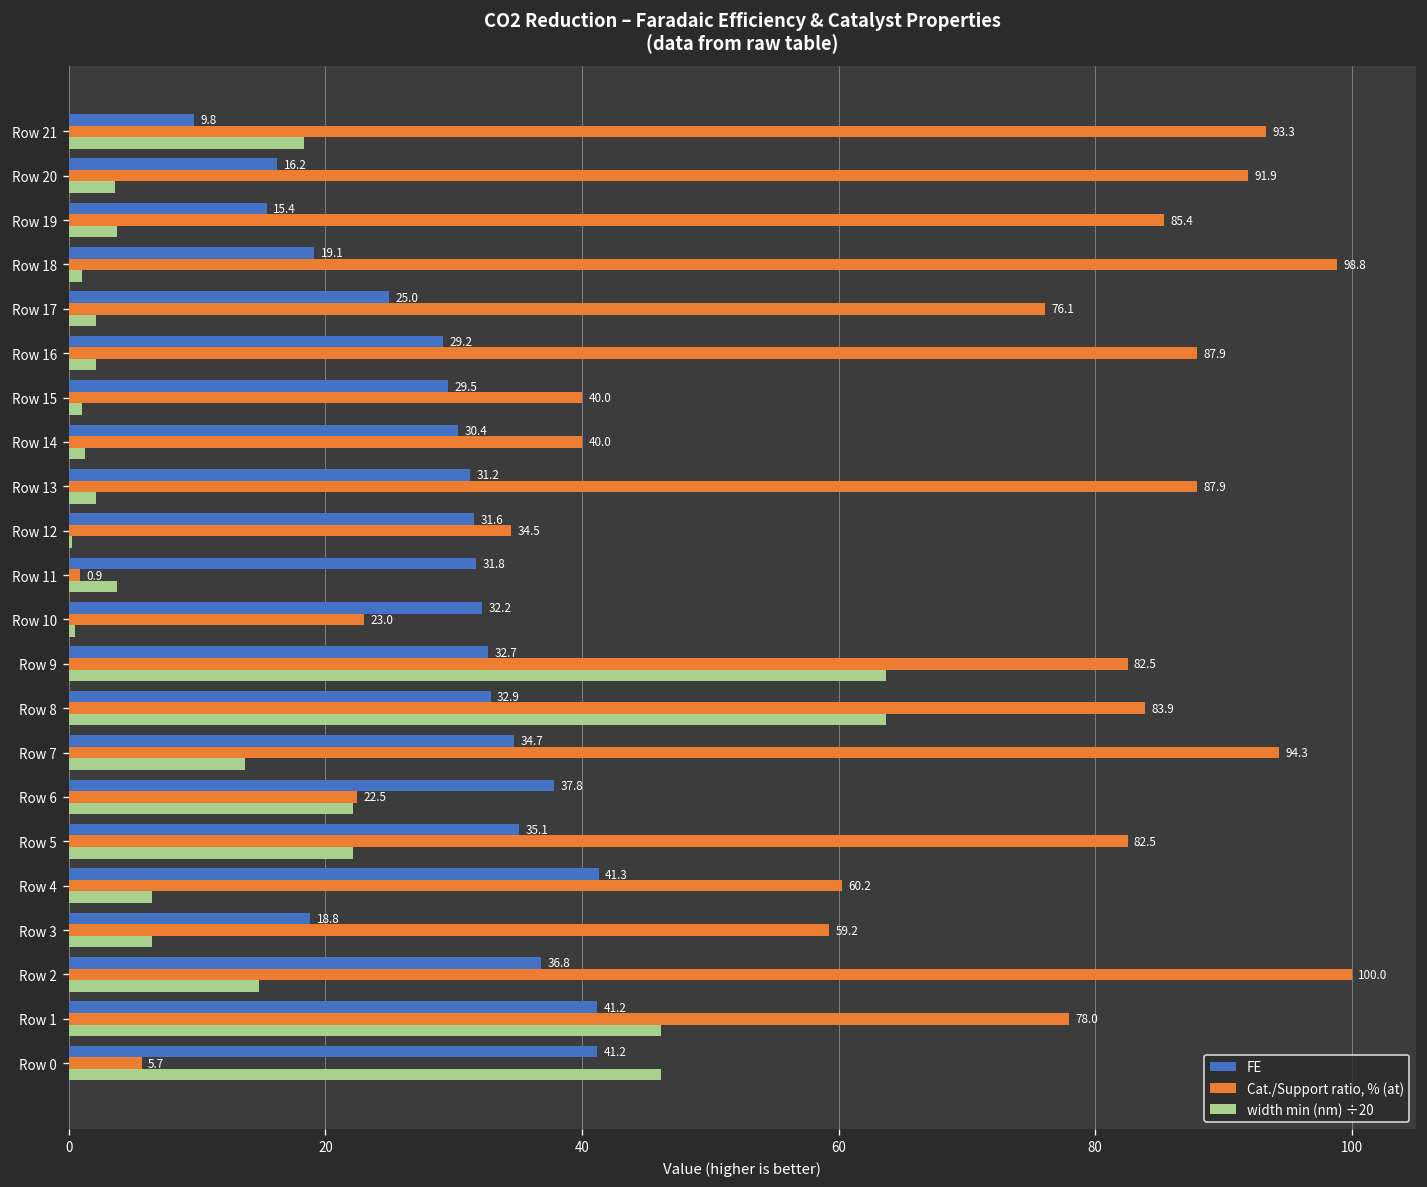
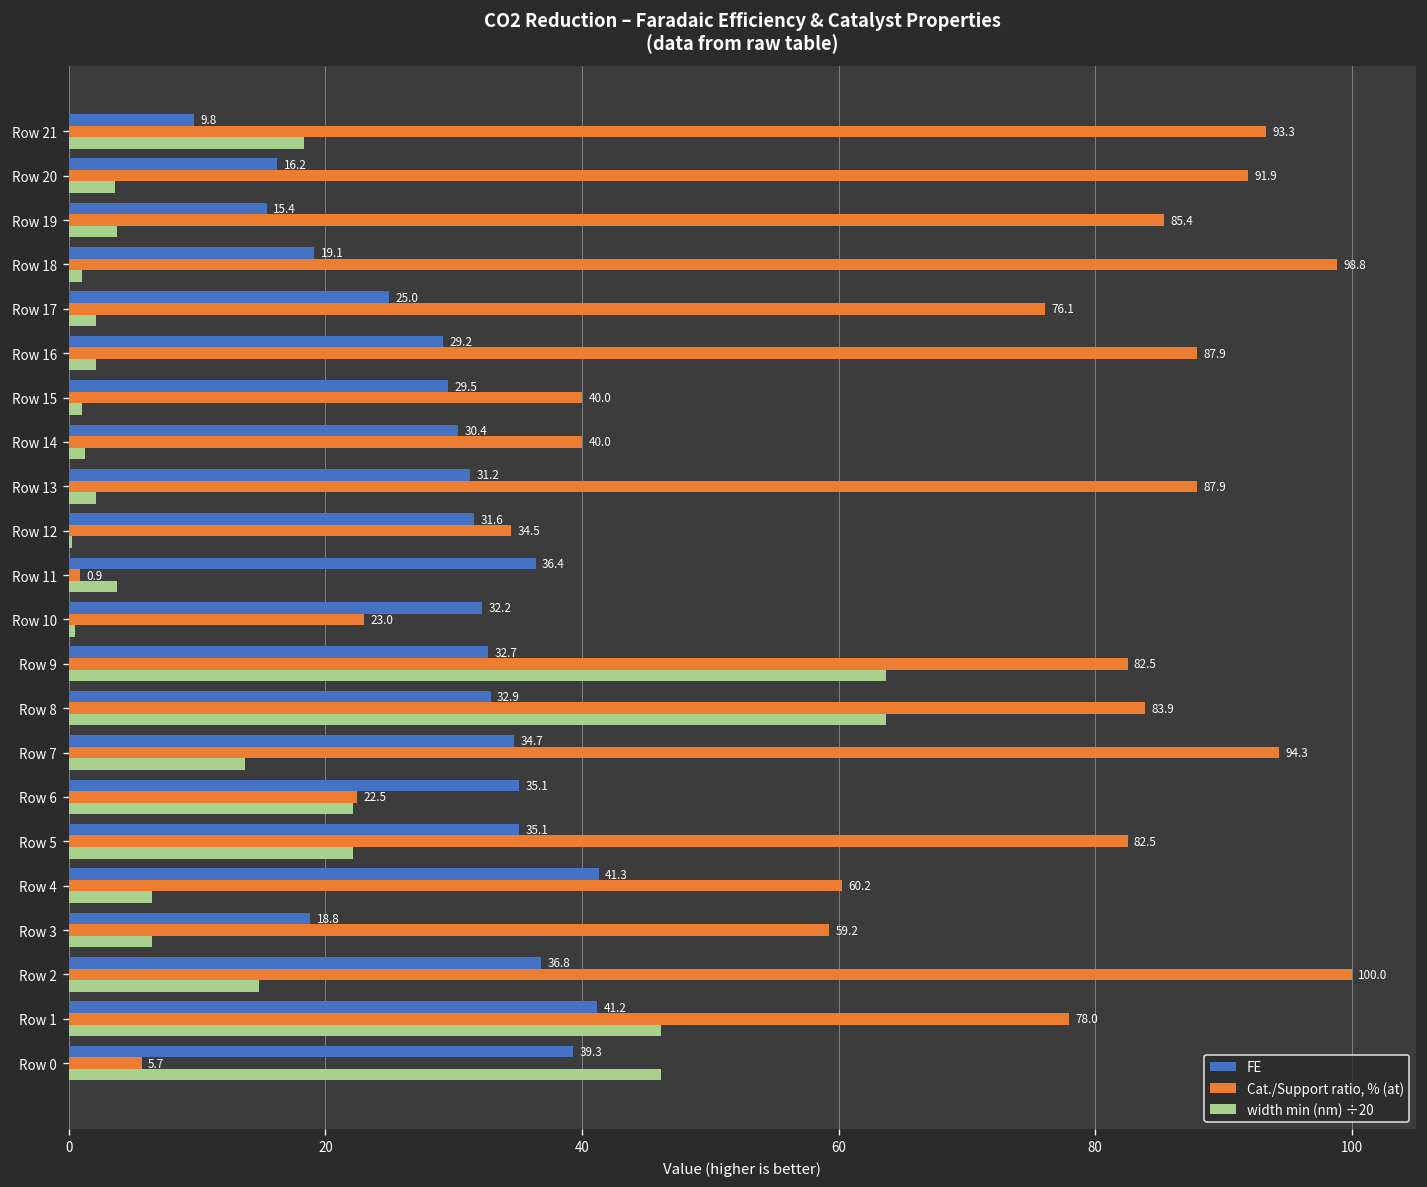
FE, Row 11: 31.8 -> 36.4
FE, Row 6: 37.8 -> 35.1
FE, Row 0: 41.2 -> 39.3
